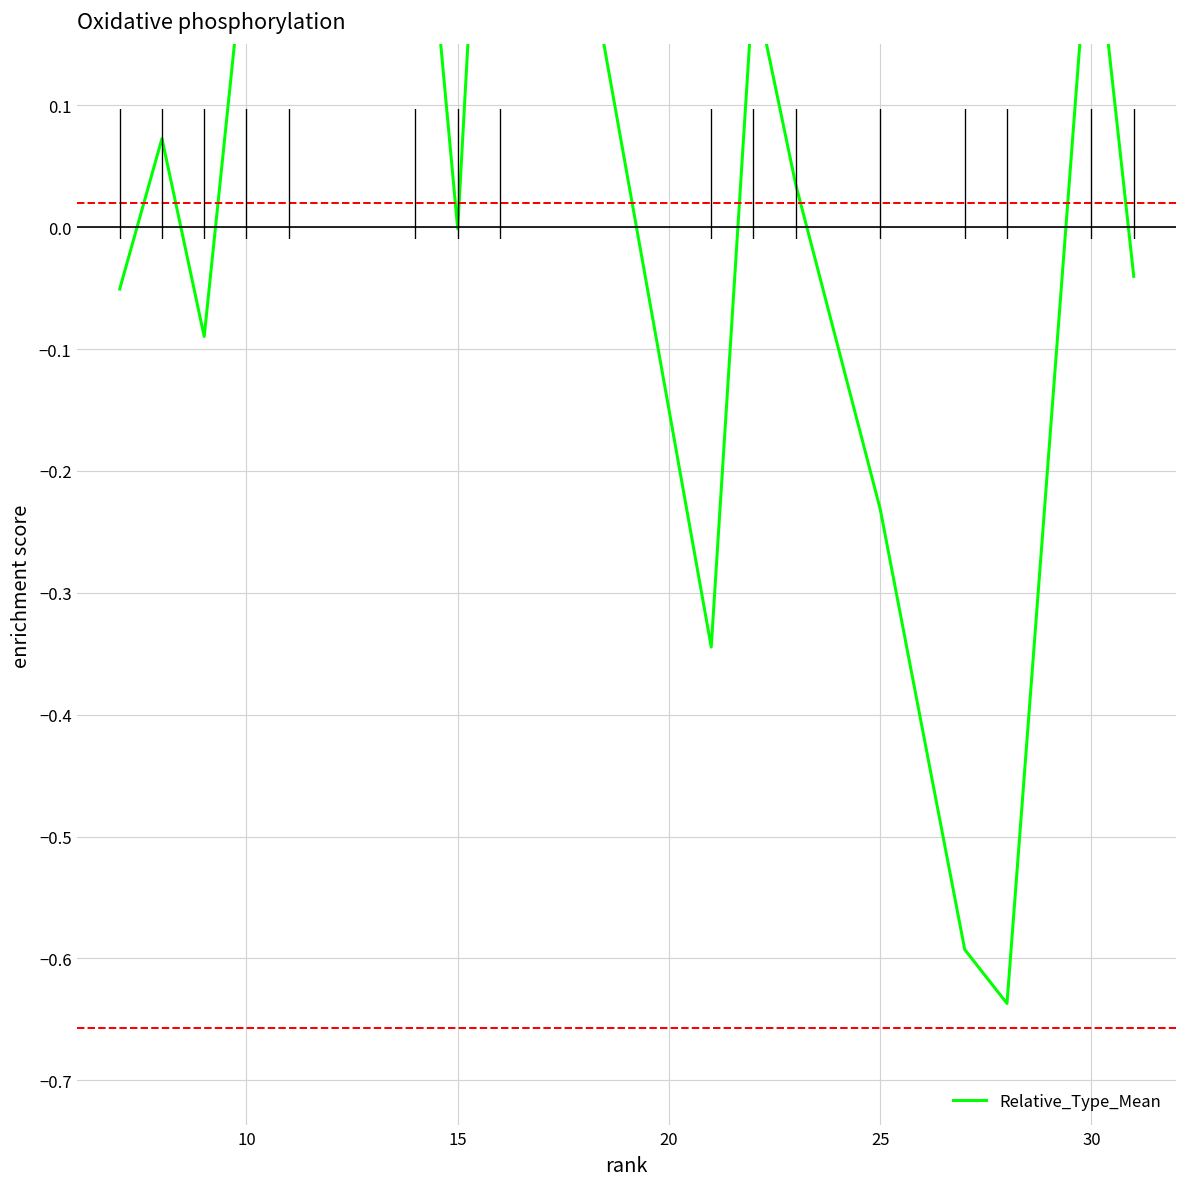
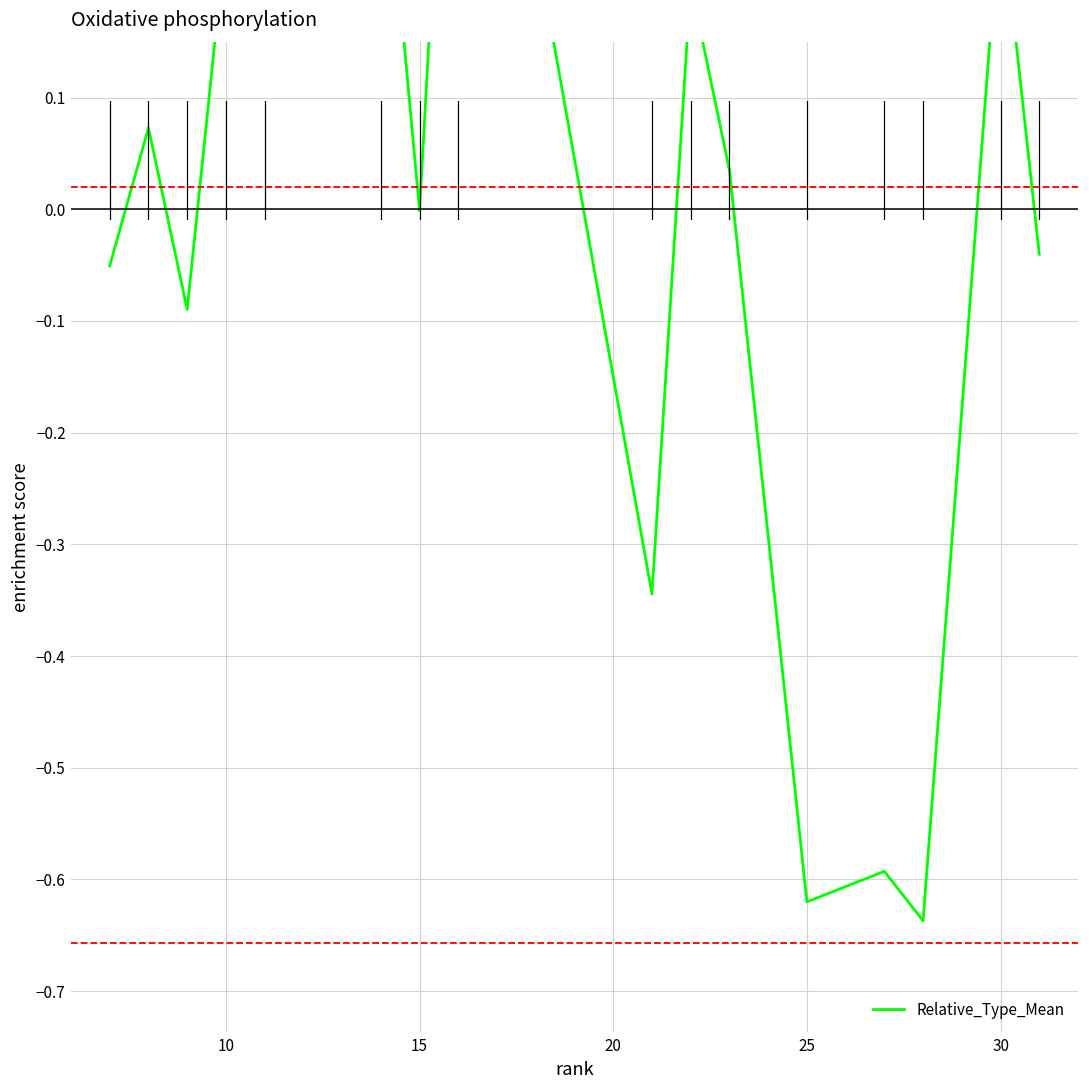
25: -0.231 -> -0.620
